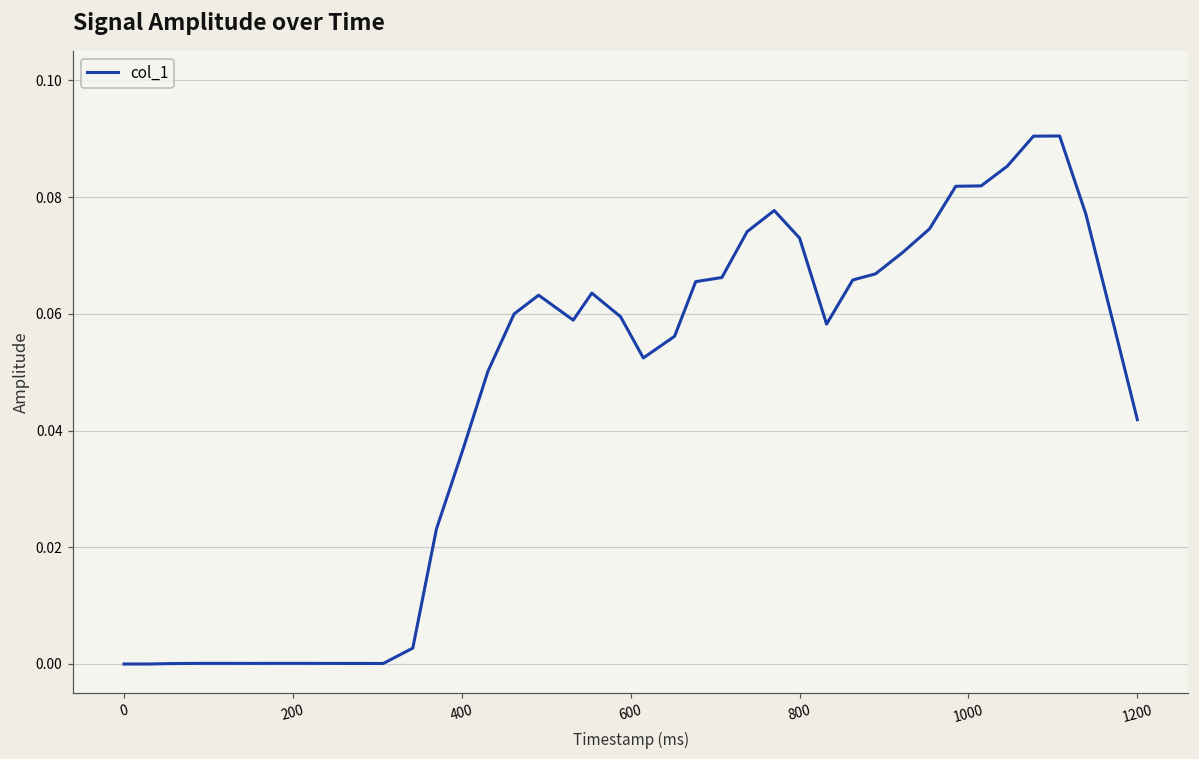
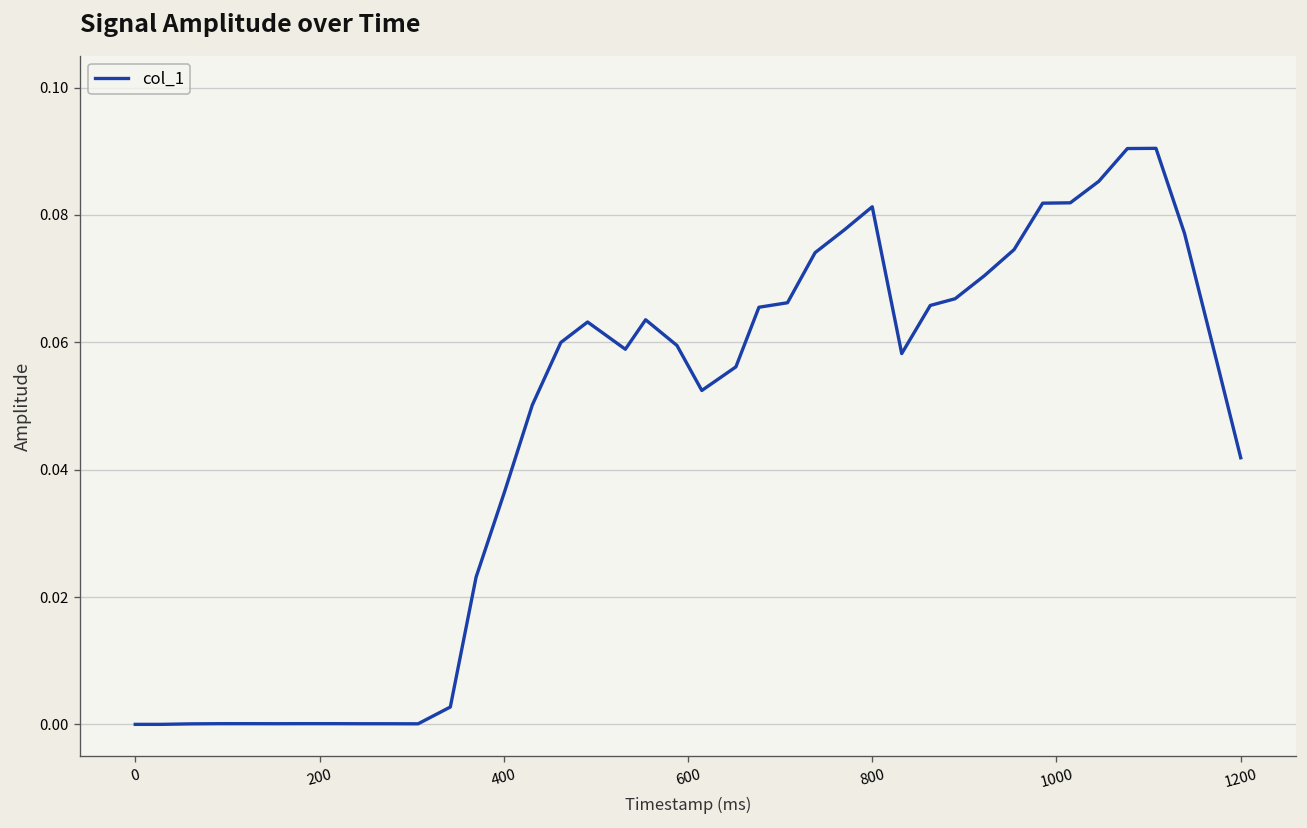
800: 0.073 -> 0.081
